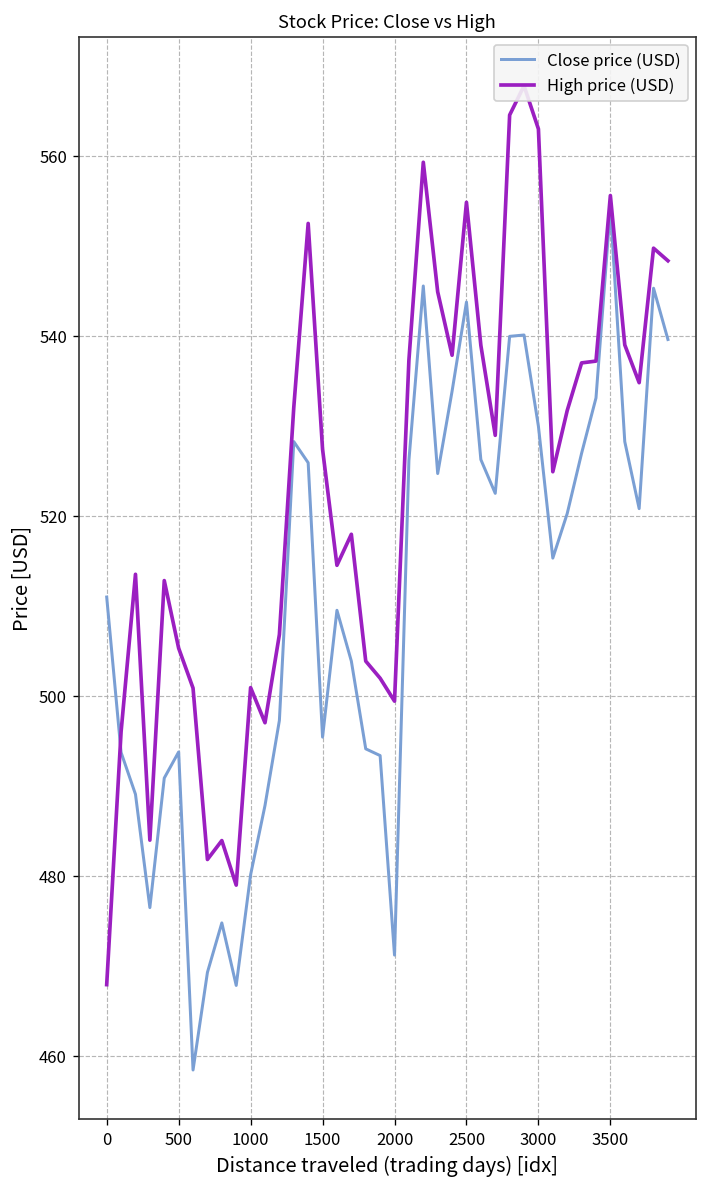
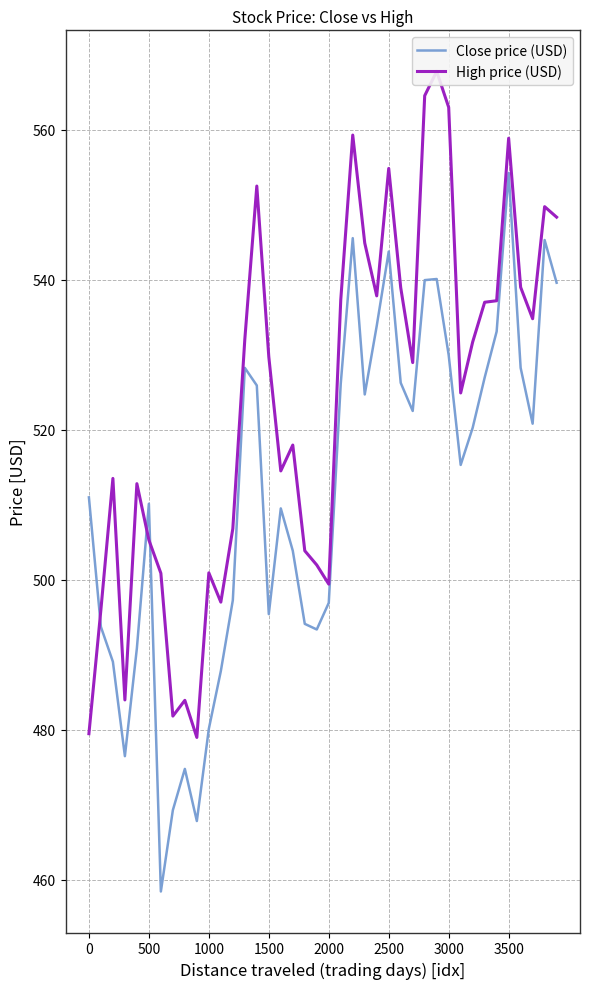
High price (USD), 0: 468 -> 479
Close price (USD), 500: 494 -> 510
High price (USD), 1500: 527 -> 530
Close price (USD), 2000: 471 -> 497
High price (USD), 3500: 556 -> 559
